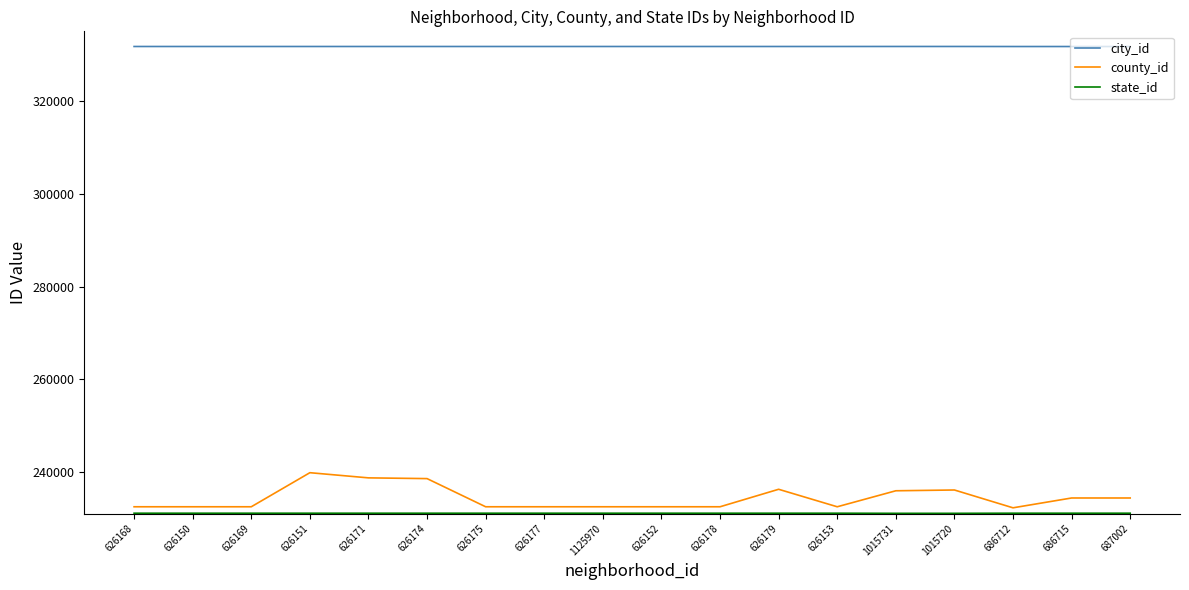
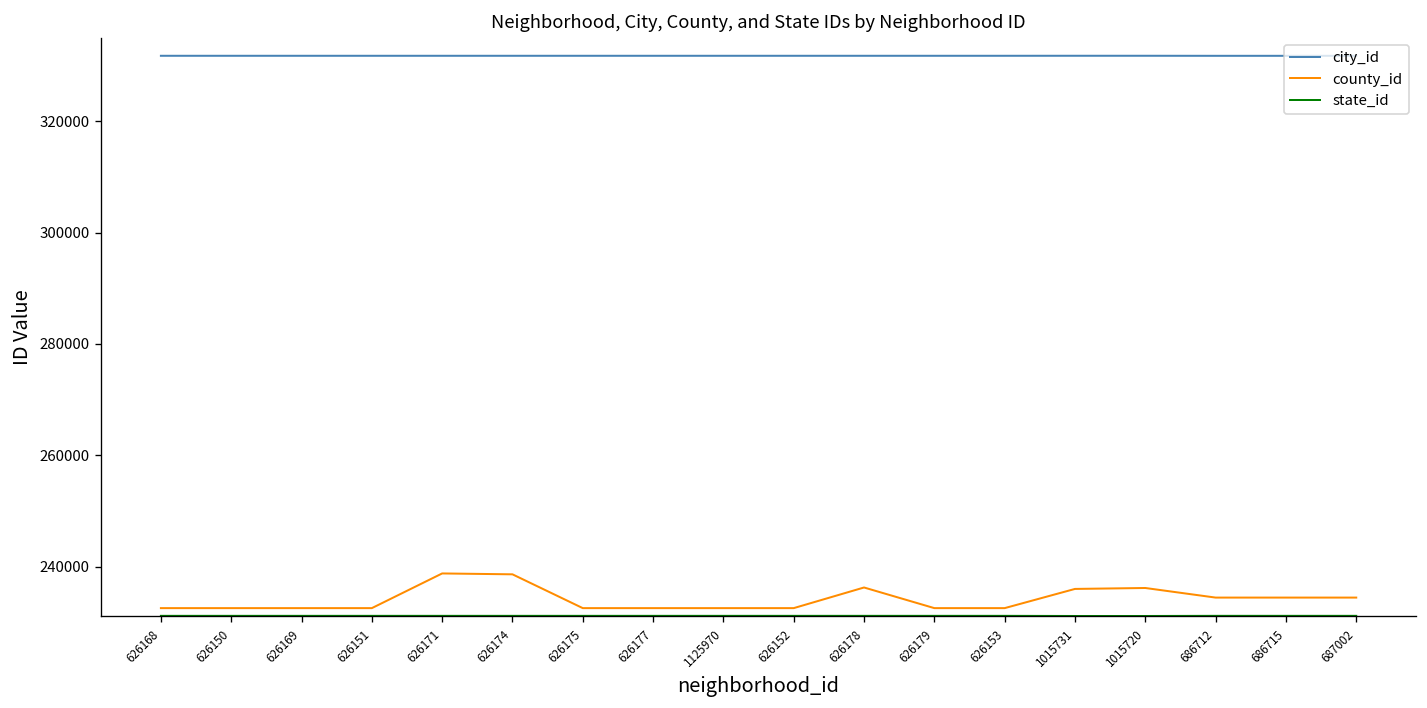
county_id, 626151: 240000 -> 233000
county_id, 626178: 233000 -> 236000
county_id, 626179: 236000 -> 233000
county_id, 686712: 232000 -> 234000
